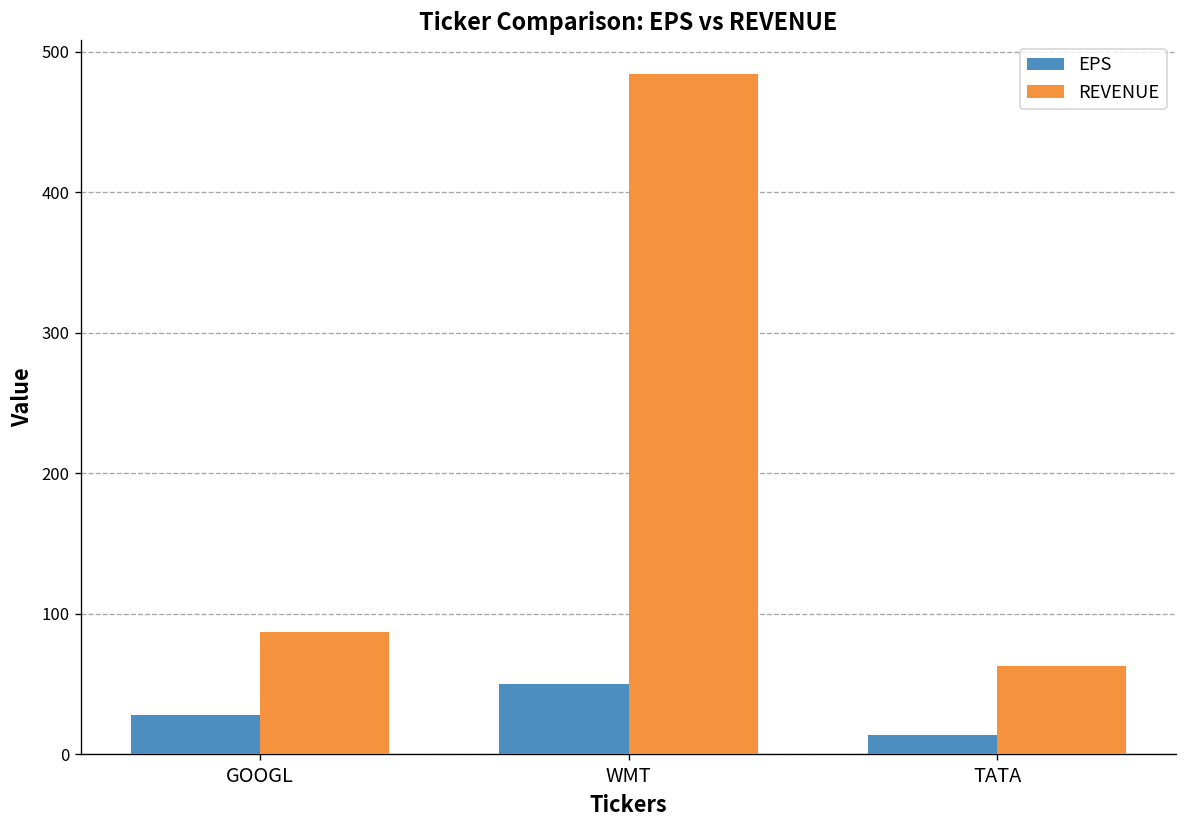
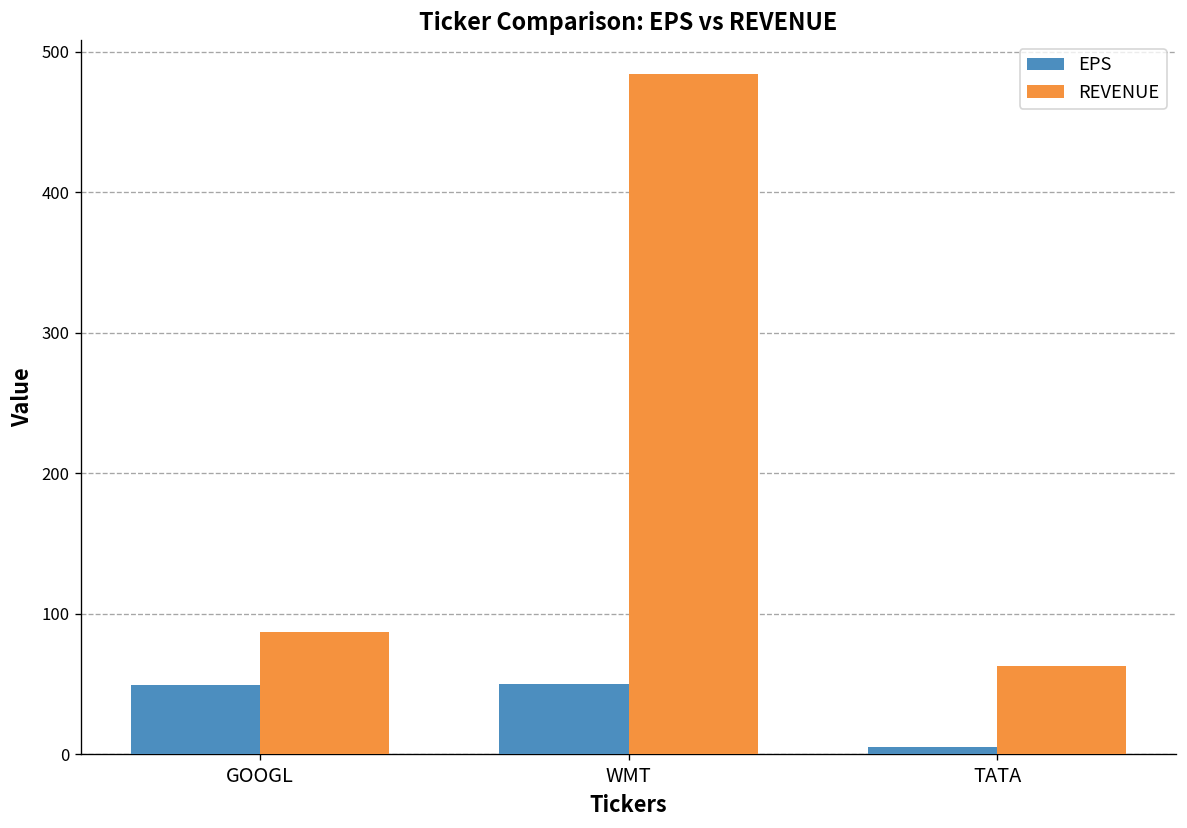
EPS, GOOGL: 28 -> 49
EPS, TATA: 14 -> 6
